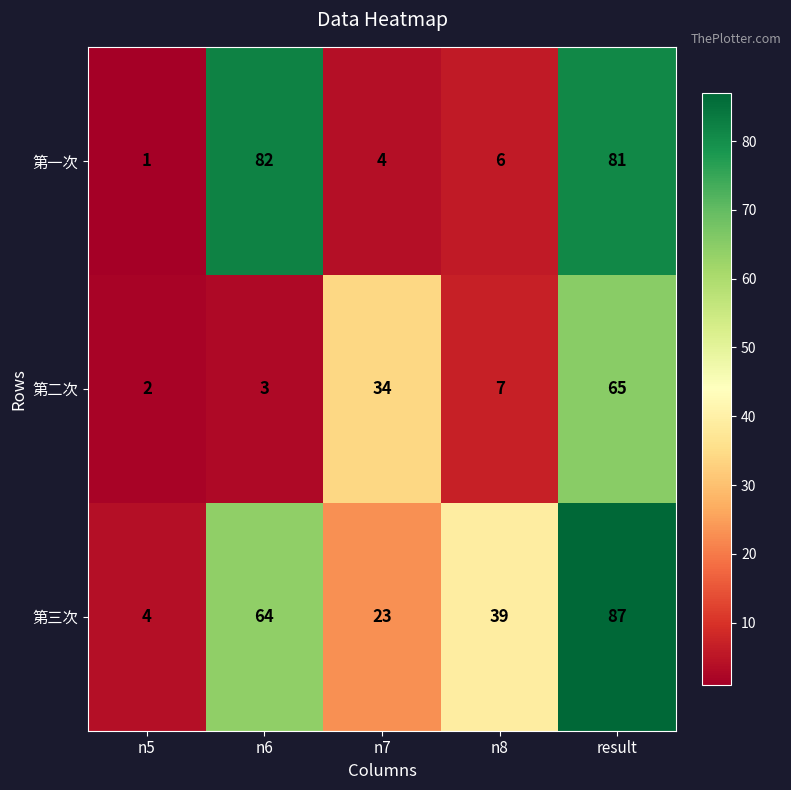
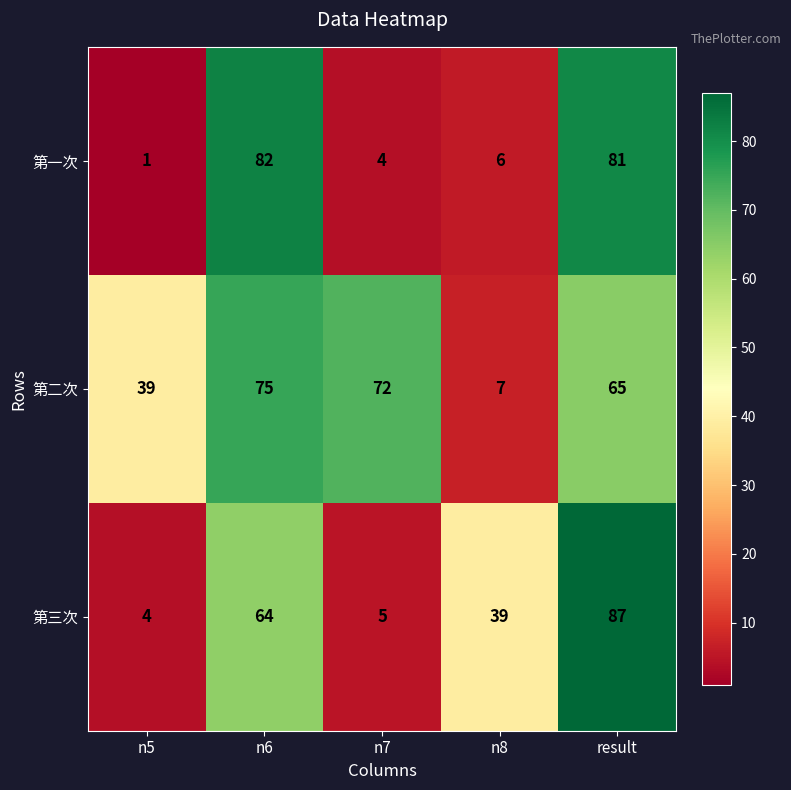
第二次, n5: 2 -> 39
第二次, n6: 3 -> 75
第二次, n7: 34 -> 72
第三次, n7: 23 -> 5
